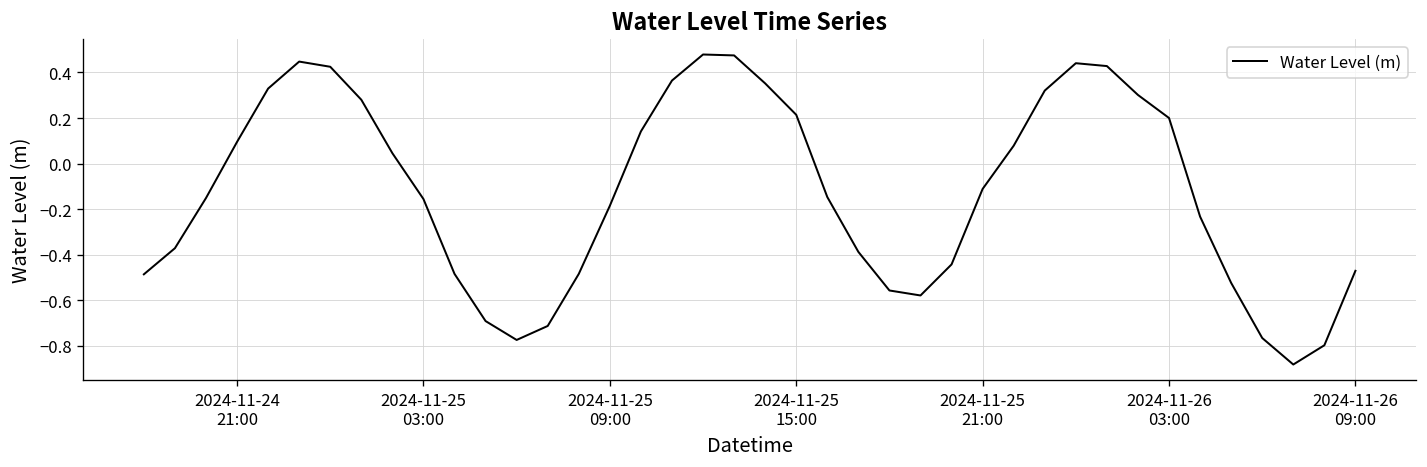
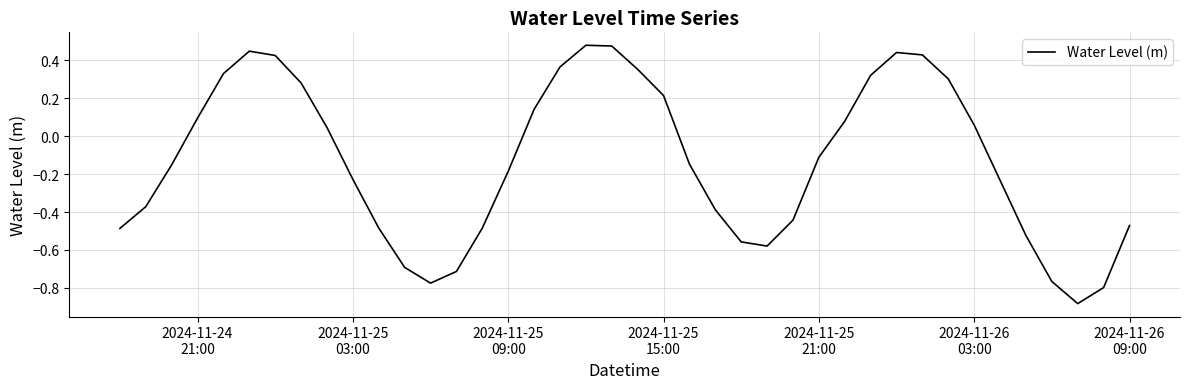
2024-11-25 03:00: -0.16 -> -0.23
2024-11-26 03:00: 0.20 -> 0.06
